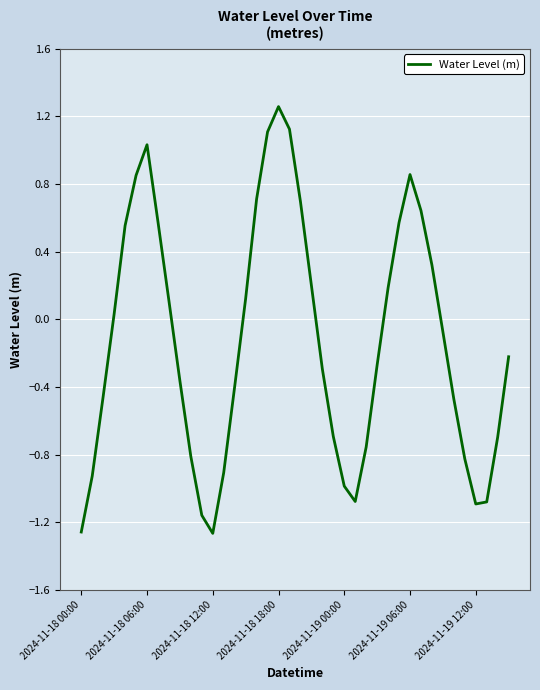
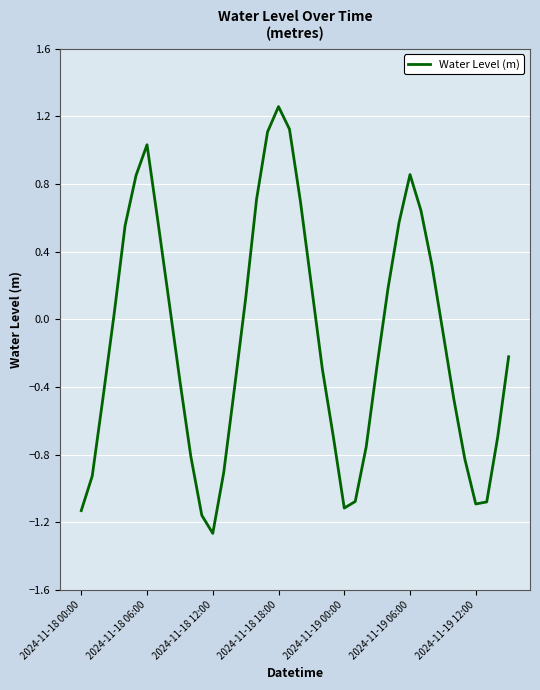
2024-11-18 00:00: -1.26 -> -1.13
2024-11-19 00:00: -0.99 -> -1.12
